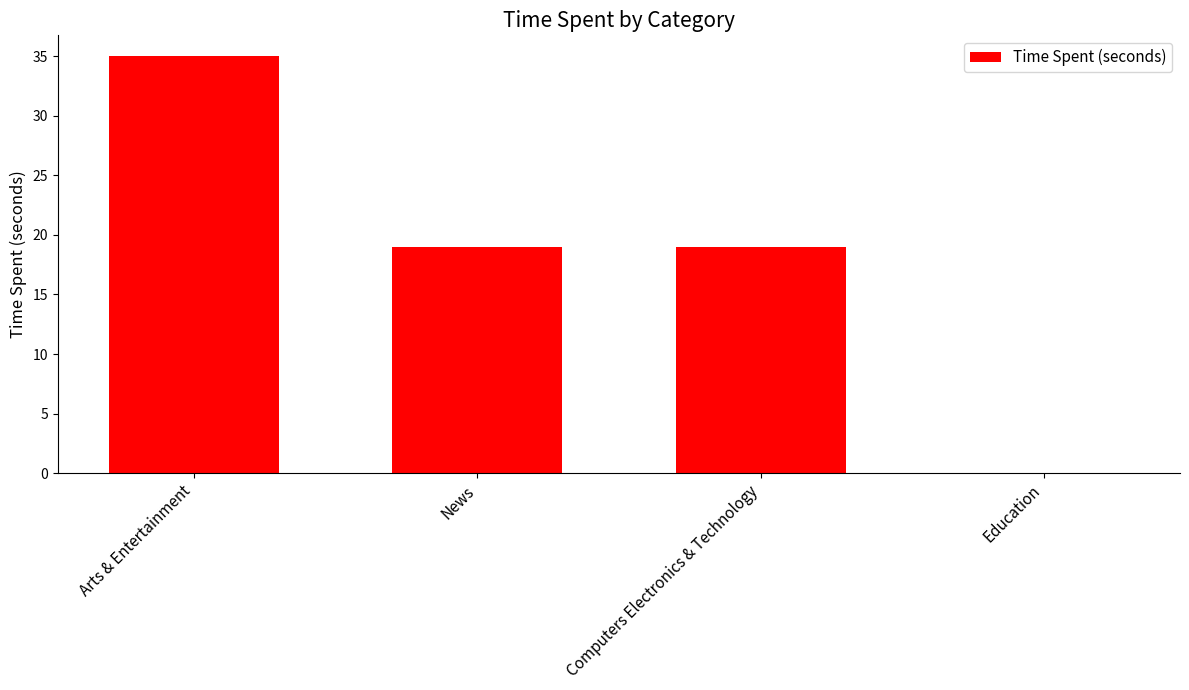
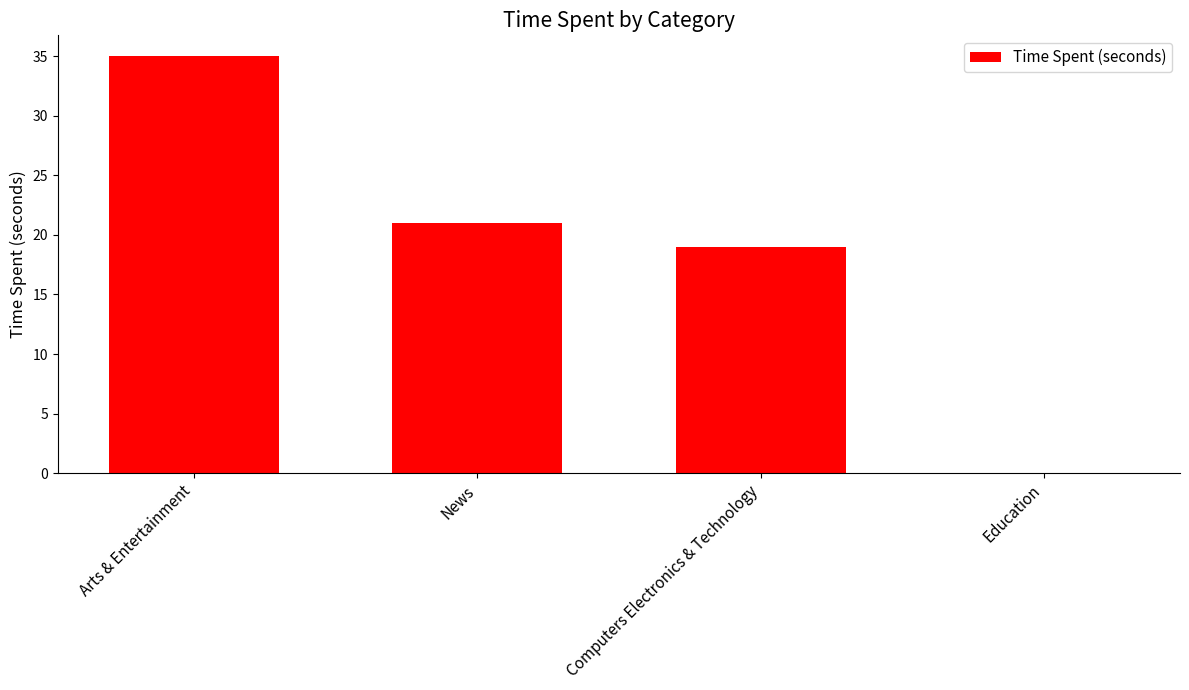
News: 19 -> 21
